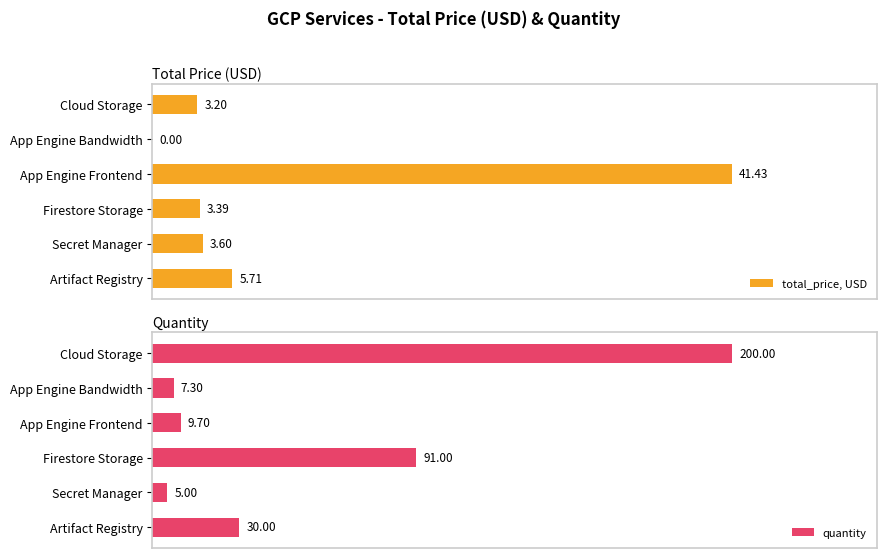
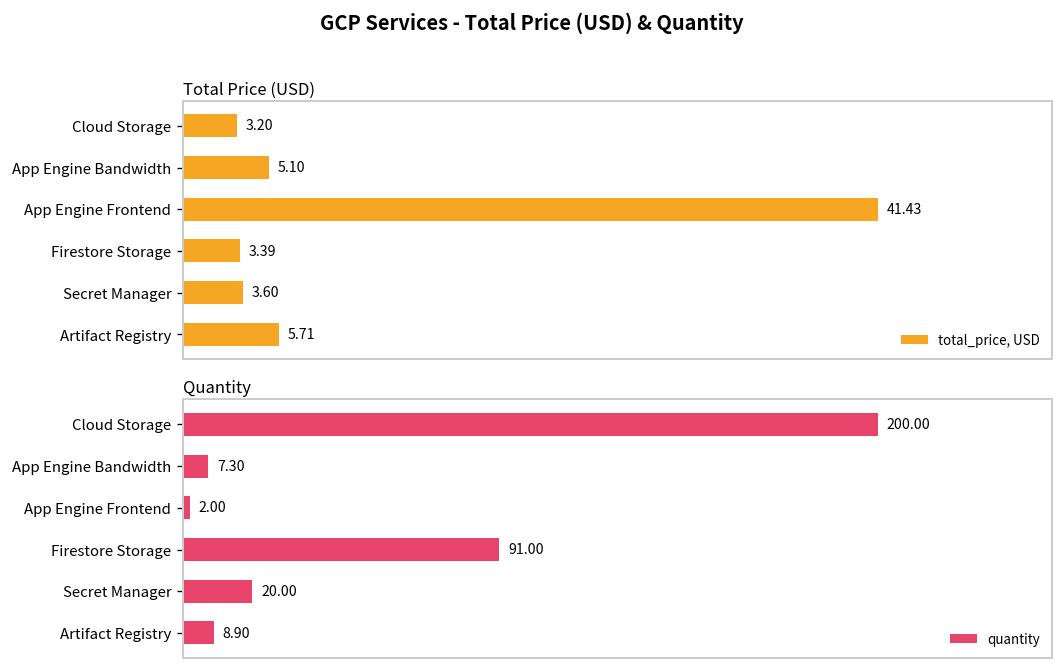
Total Price (USD), App Engine Bandwidth: 0.00 -> 5.10
Quantity, App Engine Frontend: 9.70 -> 2.00
Quantity, Secret Manager: 5.00 -> 20.00
Quantity, Artifact Registry: 30.00 -> 8.90
